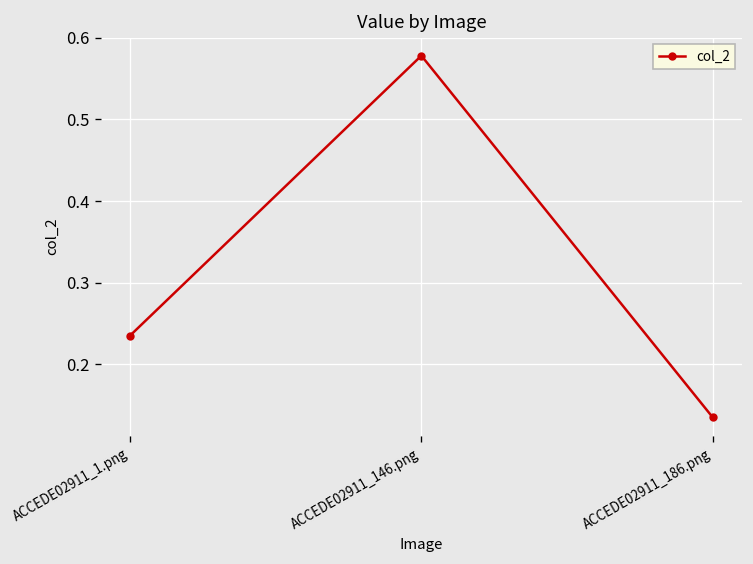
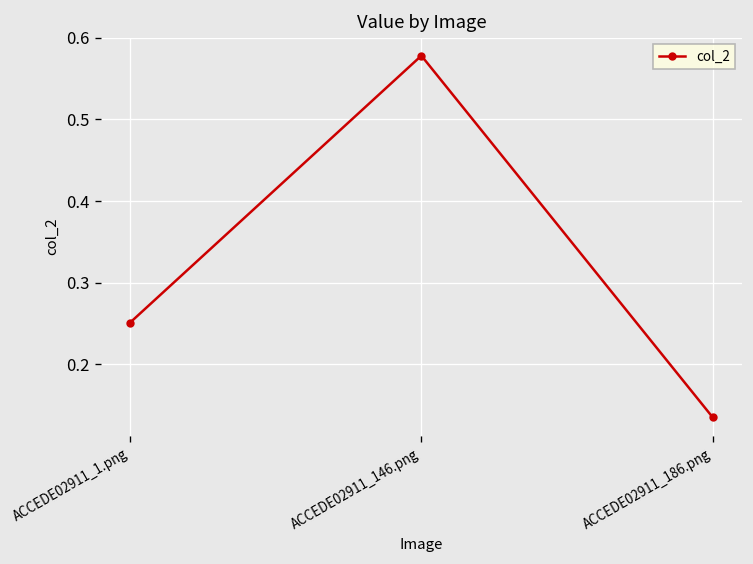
ACCEDE02911_1.png: 0.23 -> 0.25
